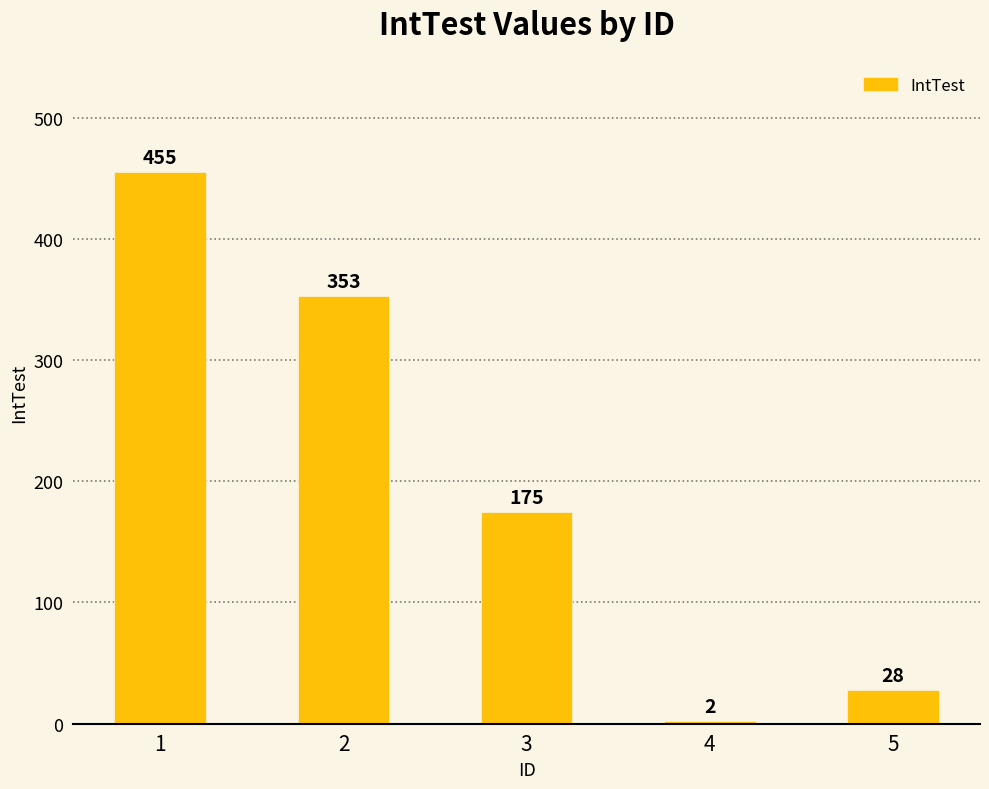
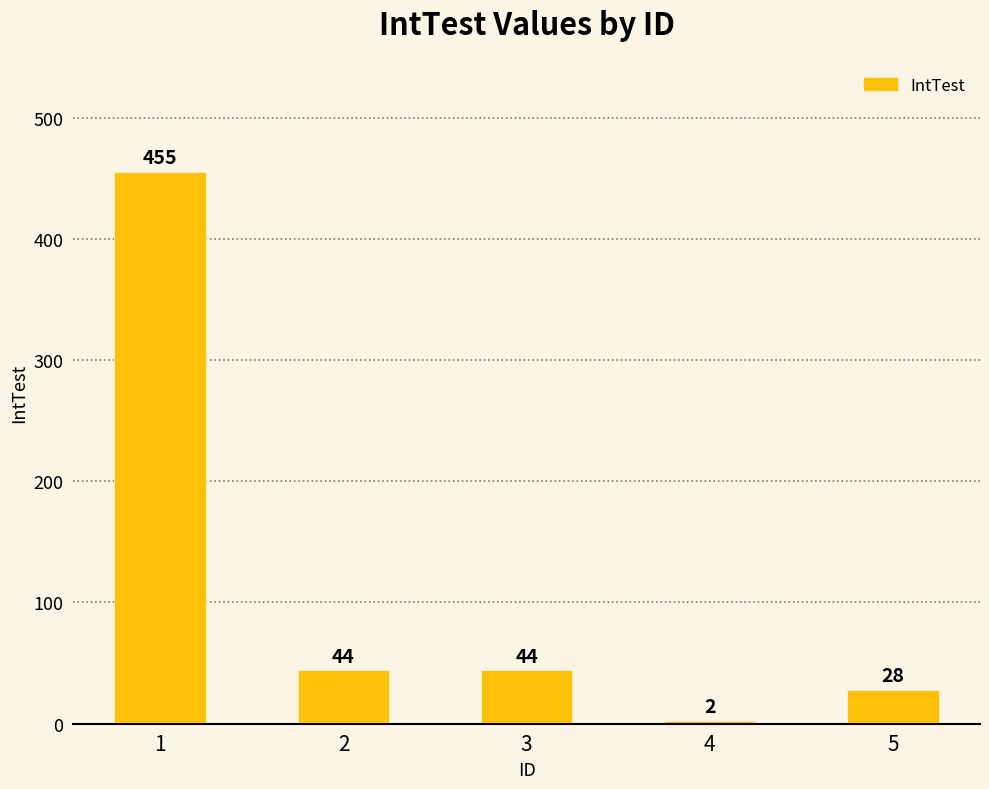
2: 353 -> 44
3: 175 -> 44
